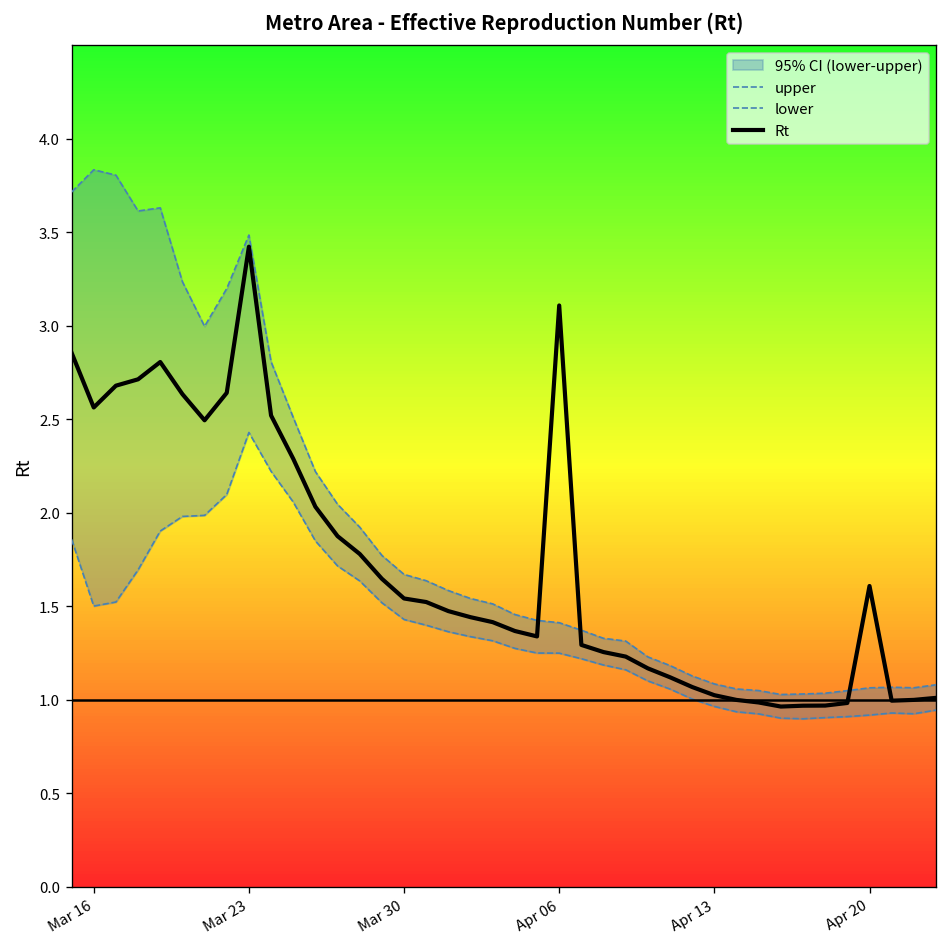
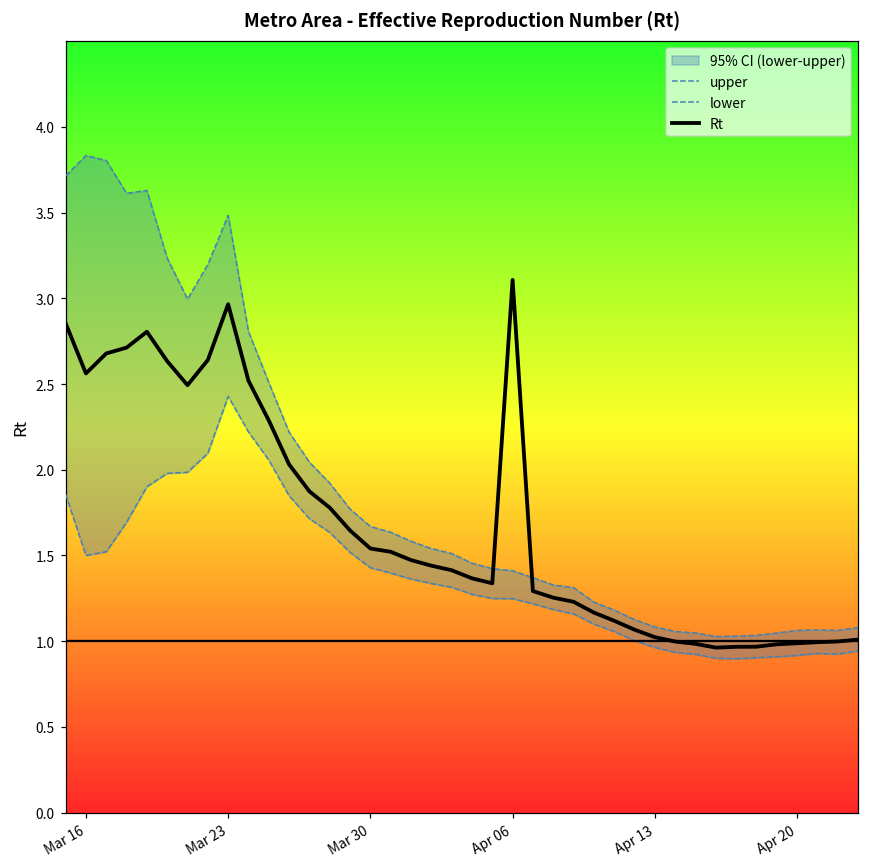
Rt, Mar 23: 3.42 -> 2.97
Rt, Apr 20: 1.61 -> 0.99
